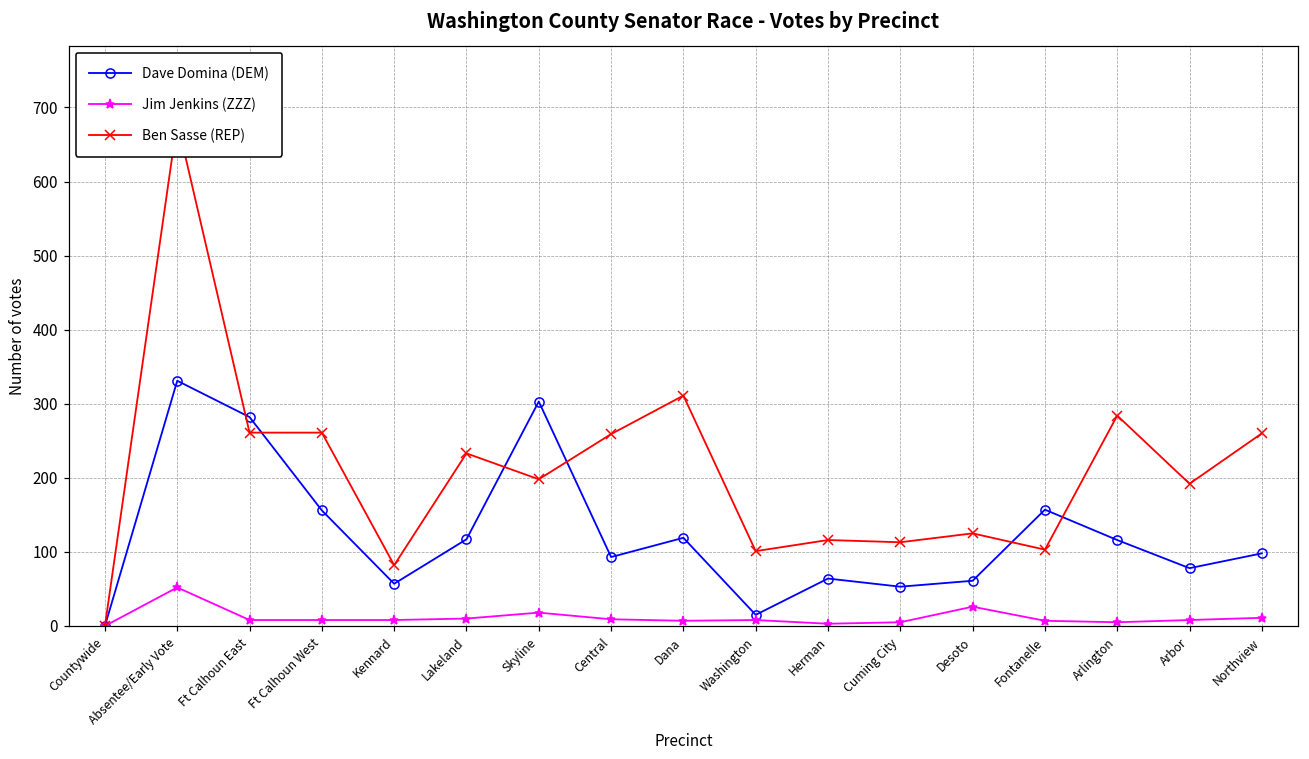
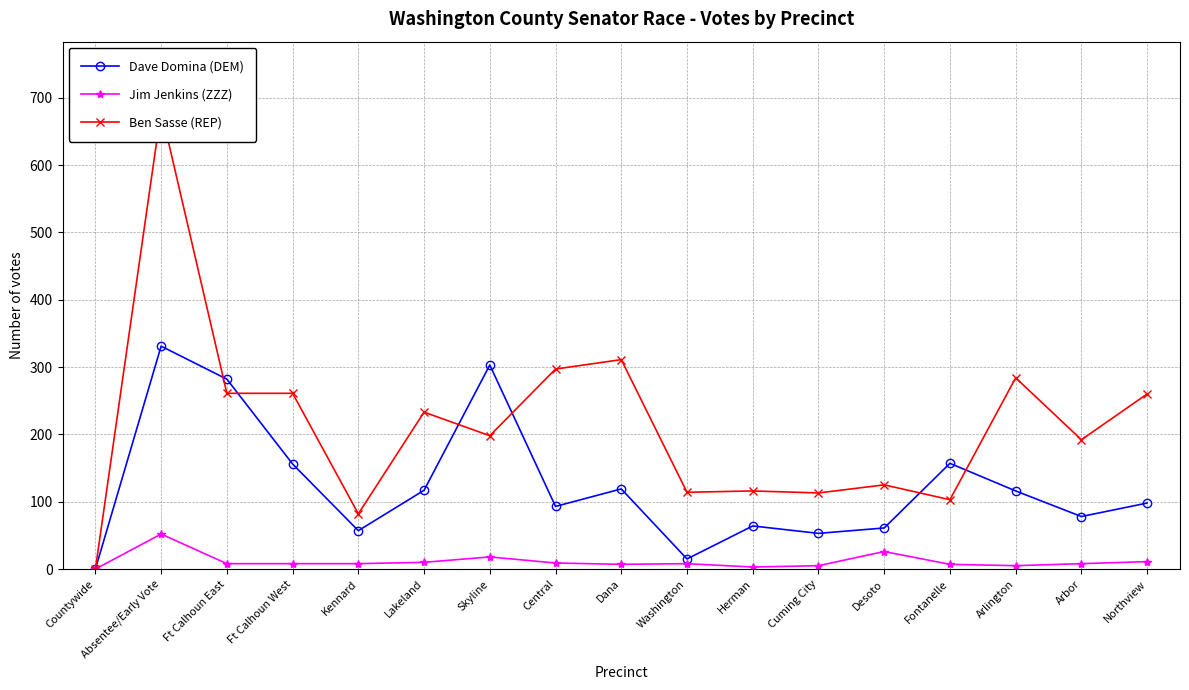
Ben Sasse (REP), Central: 260 -> 300
Ben Sasse (REP), Washington: 100 -> 110
